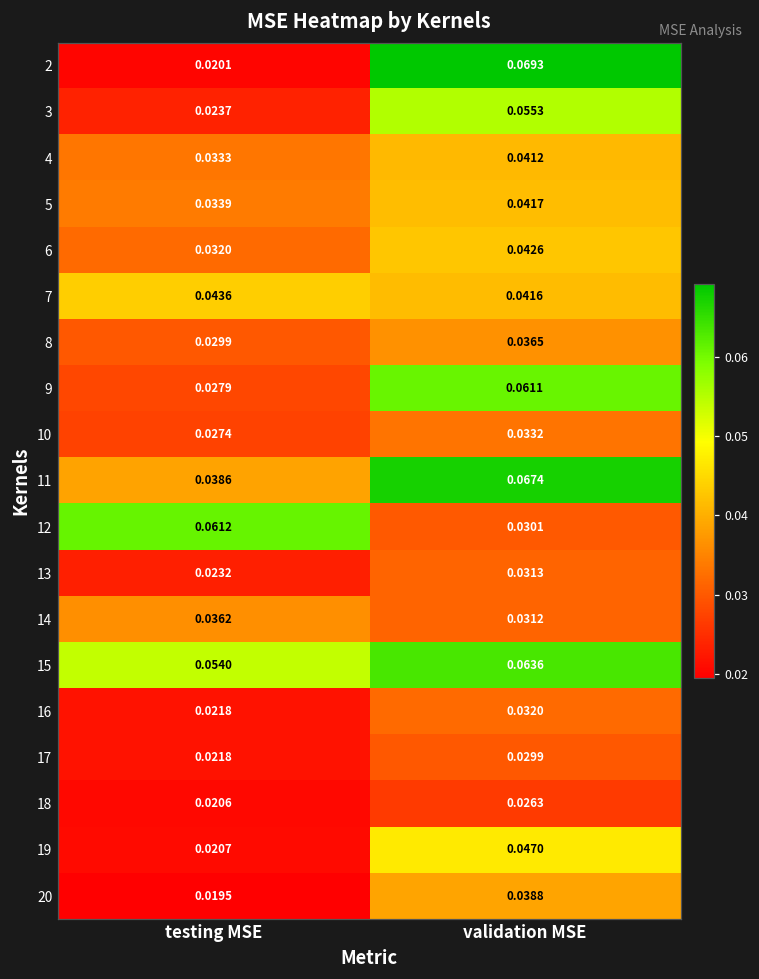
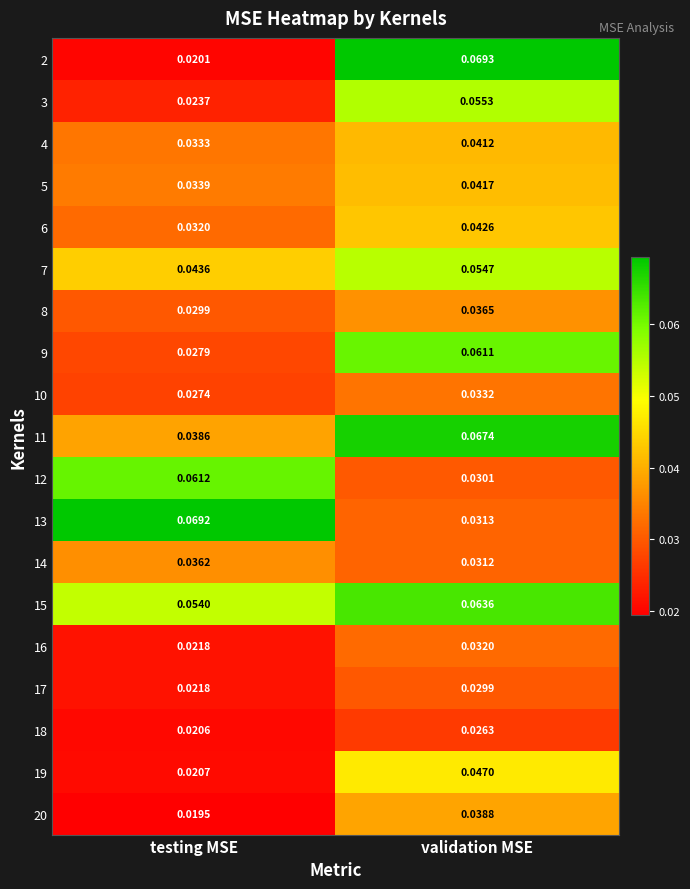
7, validation MSE: 0.0416 -> 0.0547
13, testing MSE: 0.0232 -> 0.0692
